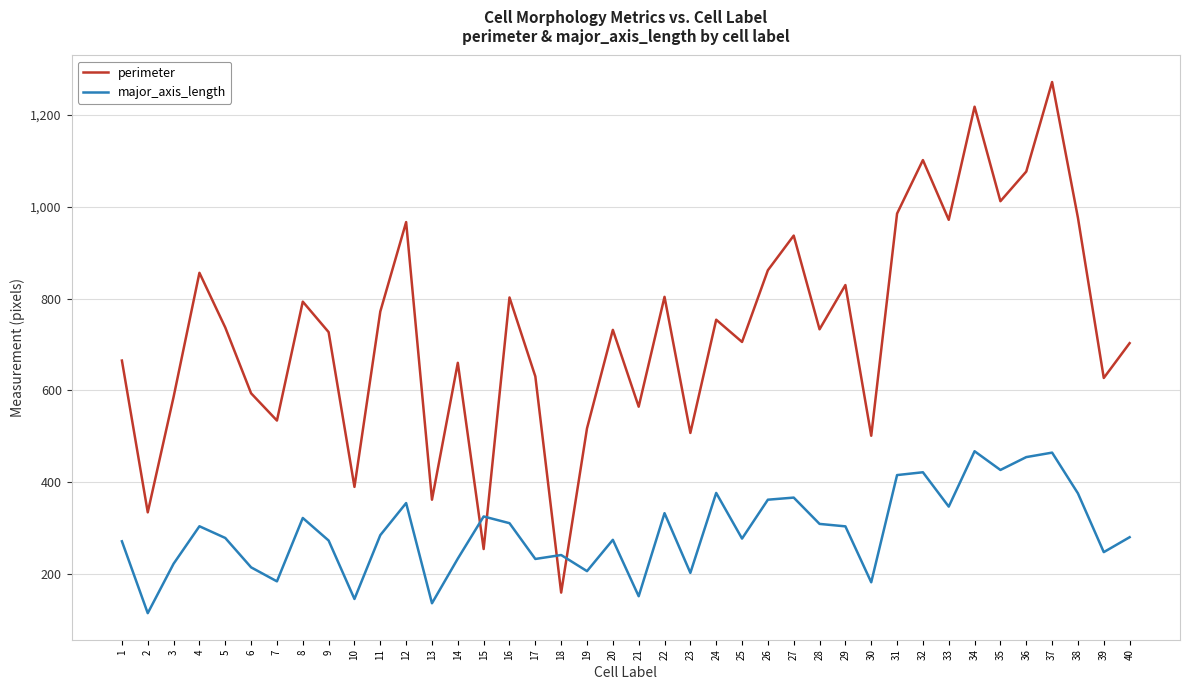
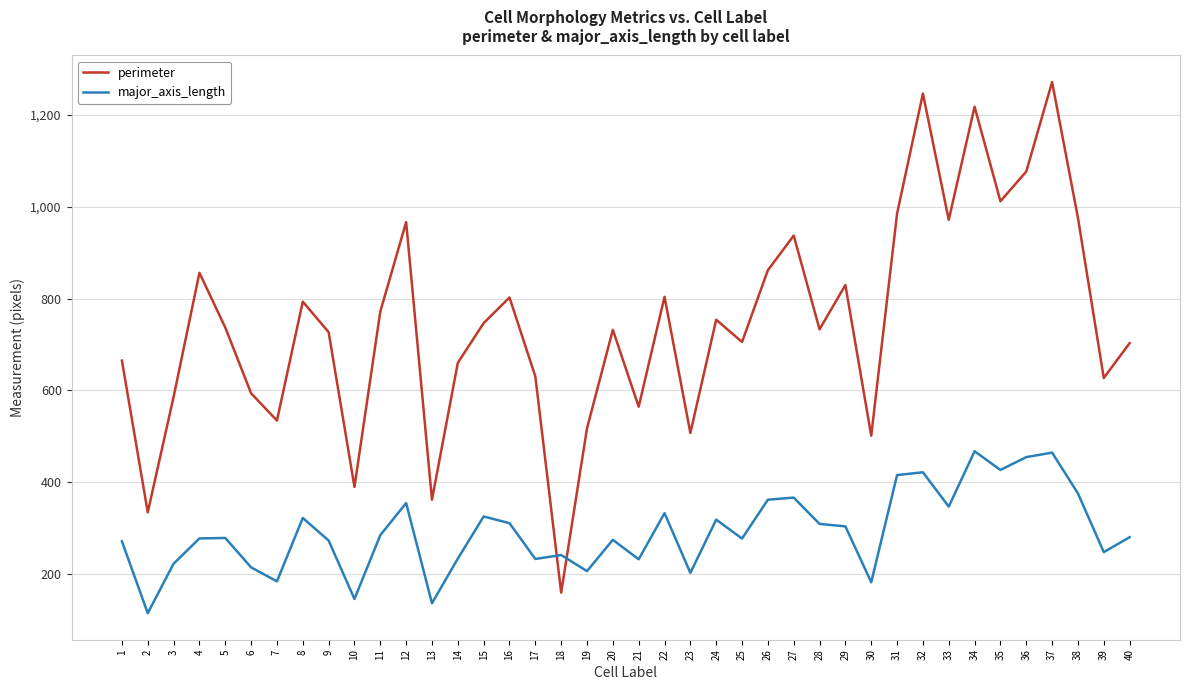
major_axis_length, 4: 300 -> 280
perimeter, 15: 250 -> 750
major_axis_length, 21: 150 -> 230
major_axis_length, 24: 380 -> 320
perimeter, 32: 1,100 -> 1,250
